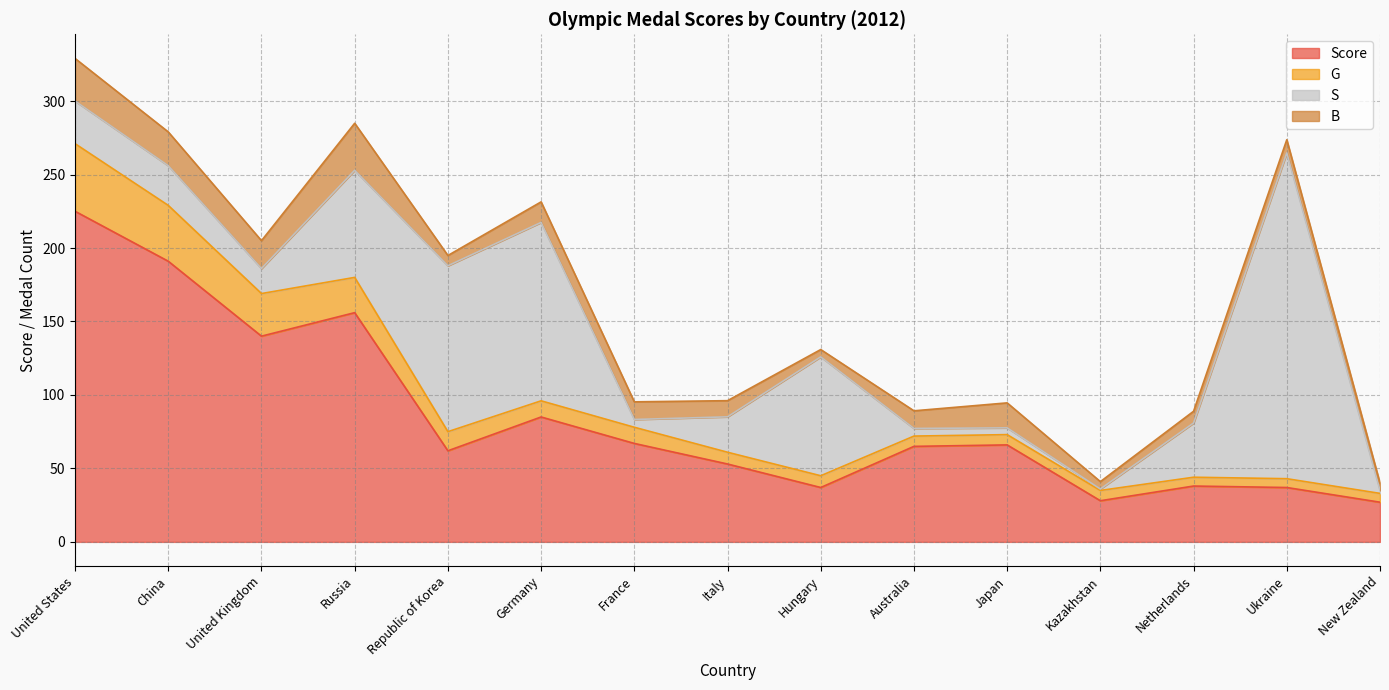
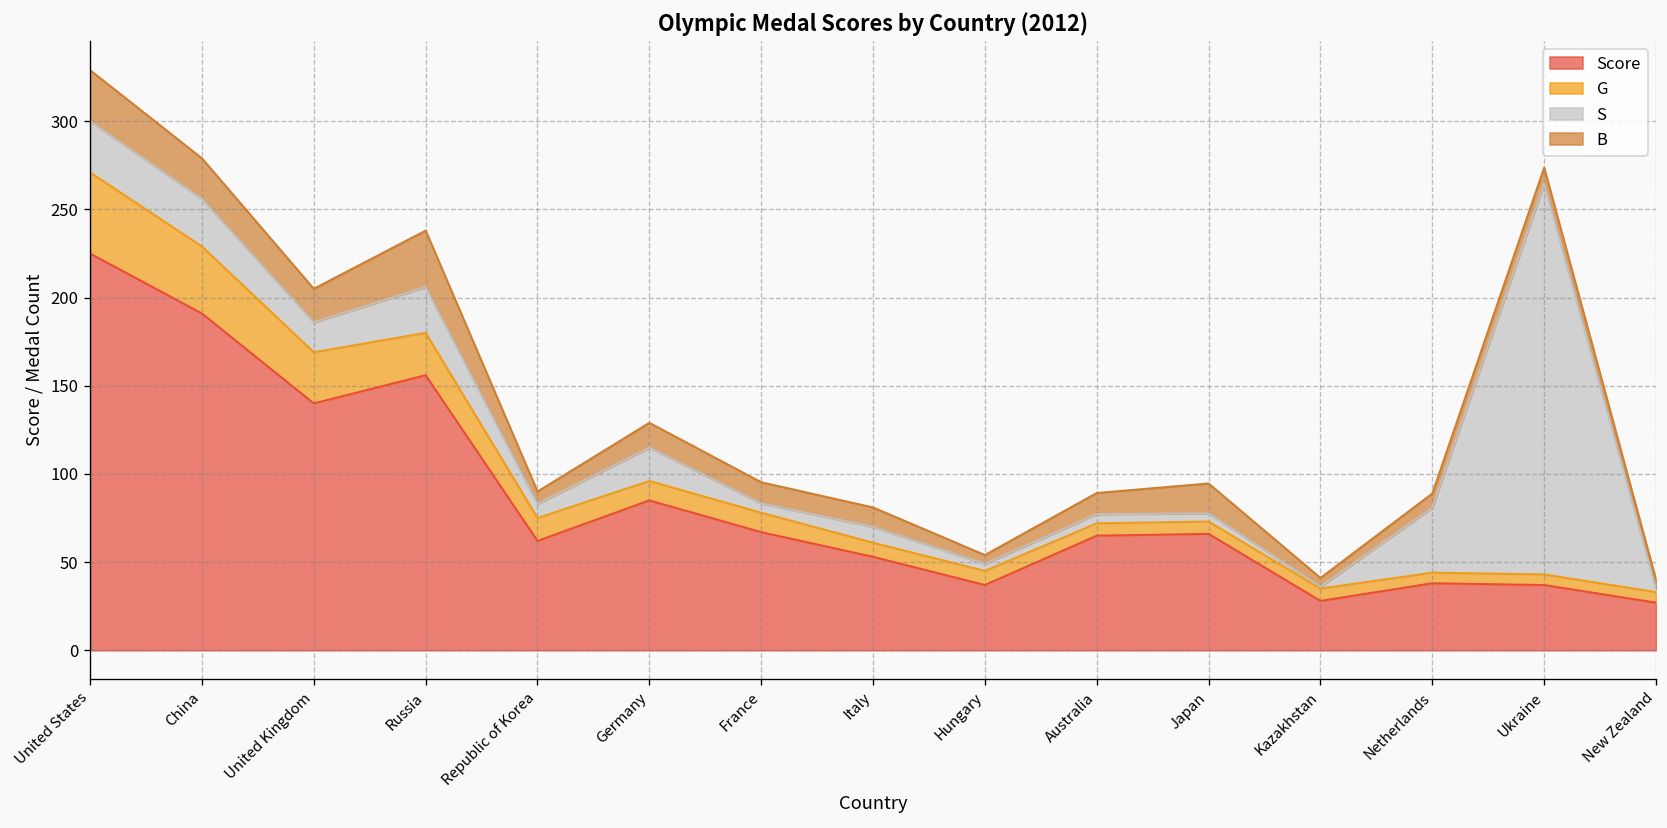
S, Russia: 73 -> 26
S, Republic of Korea: 113 -> 8
S, Germany: 121 -> 19
S, Italy: 24 -> 9
S, Hungary: 81 -> 4
